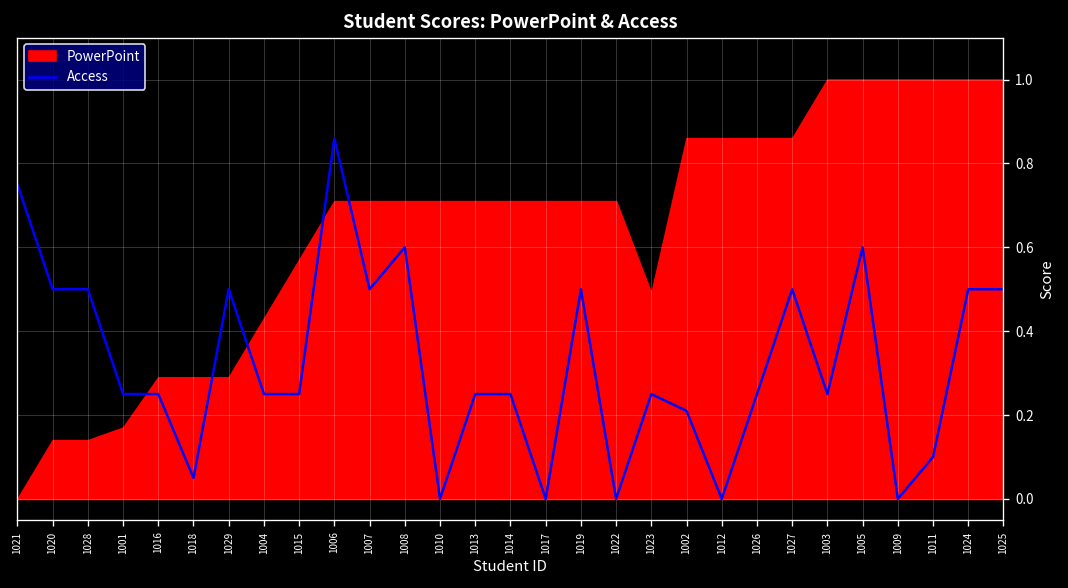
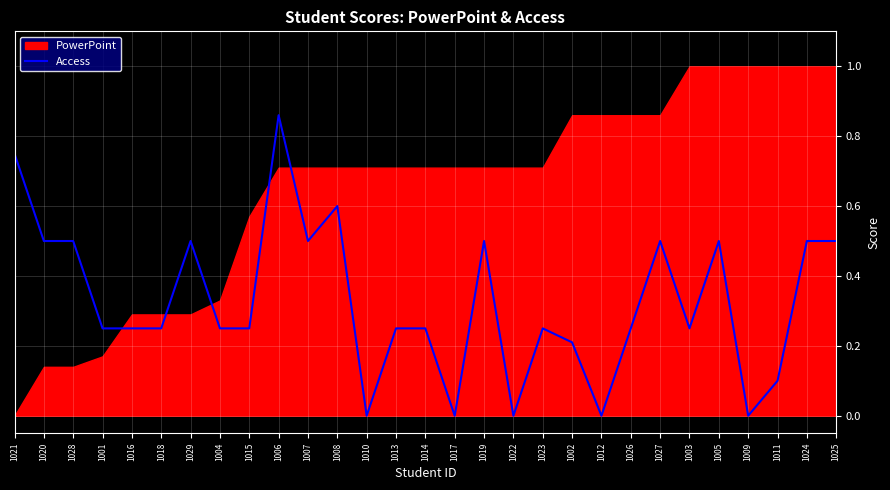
Access, 1018: 0.05 -> 0.25
PowerPoint, 1004: 0.43 -> 0.33
PowerPoint, 1023: 0.49 -> 0.71
Access, 1005: 0.6 -> 0.5
